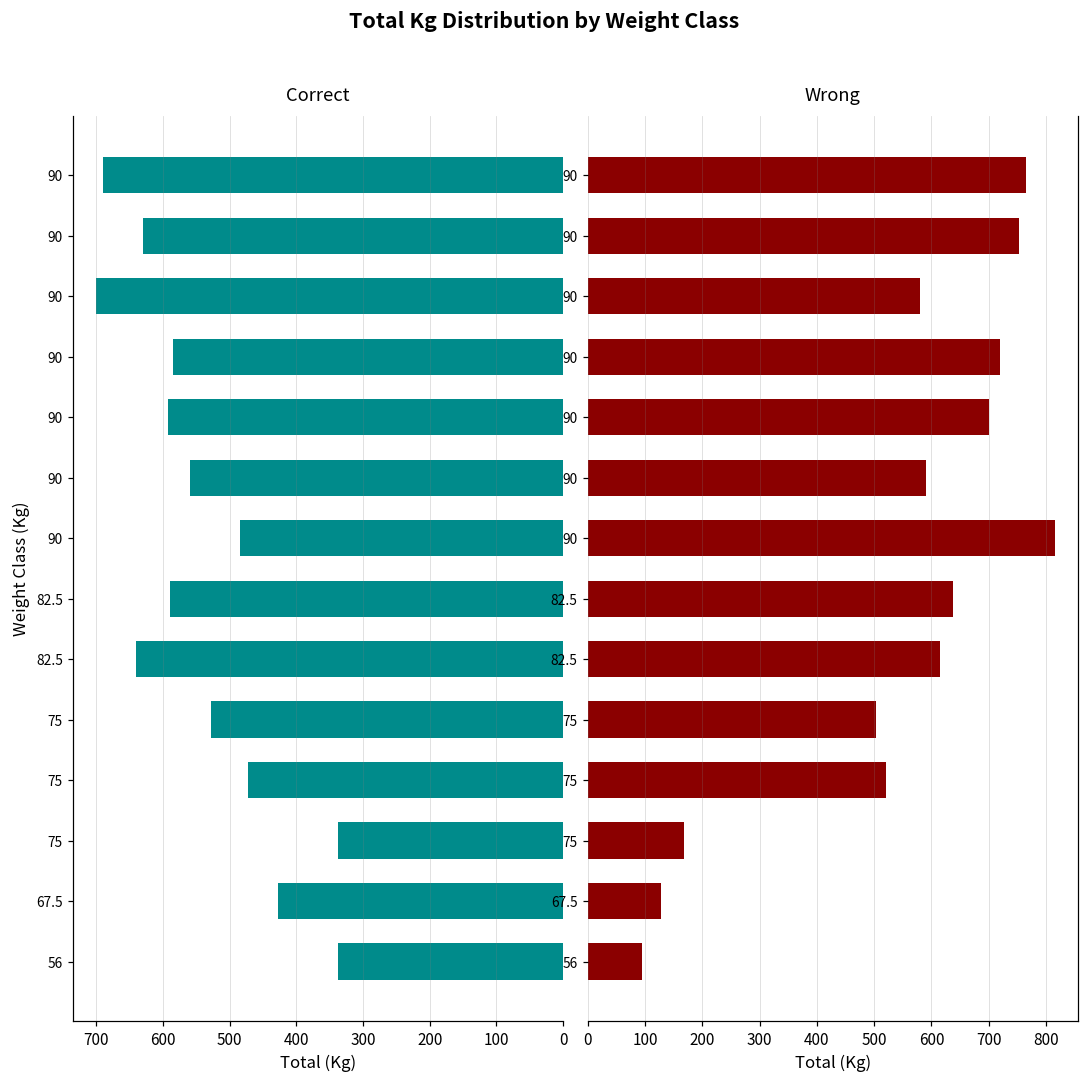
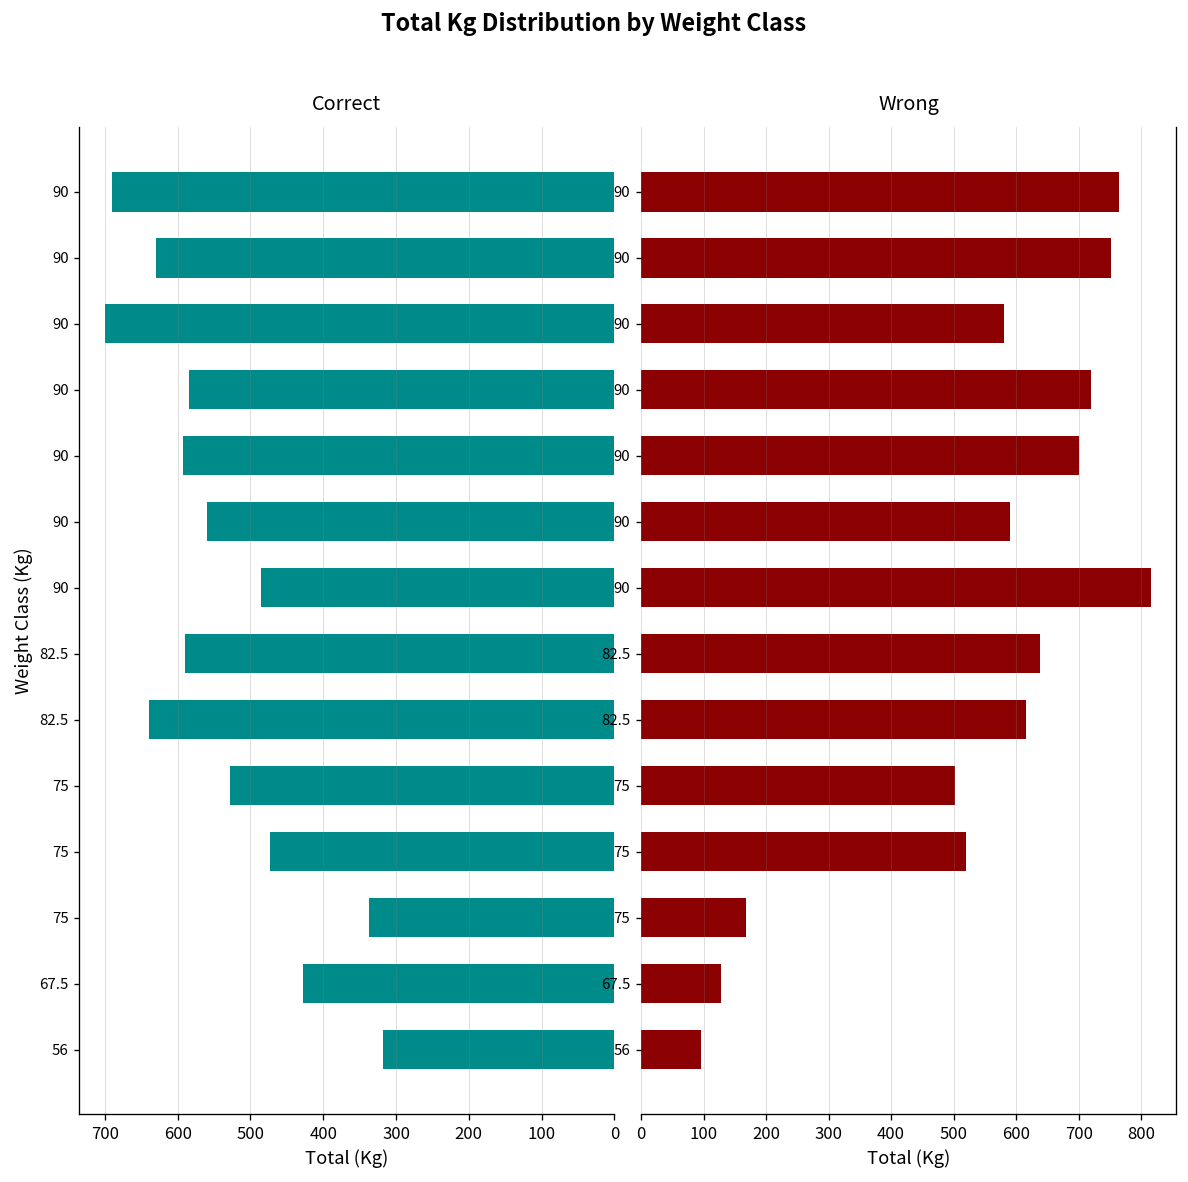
Correct, 56: 340 -> 320
